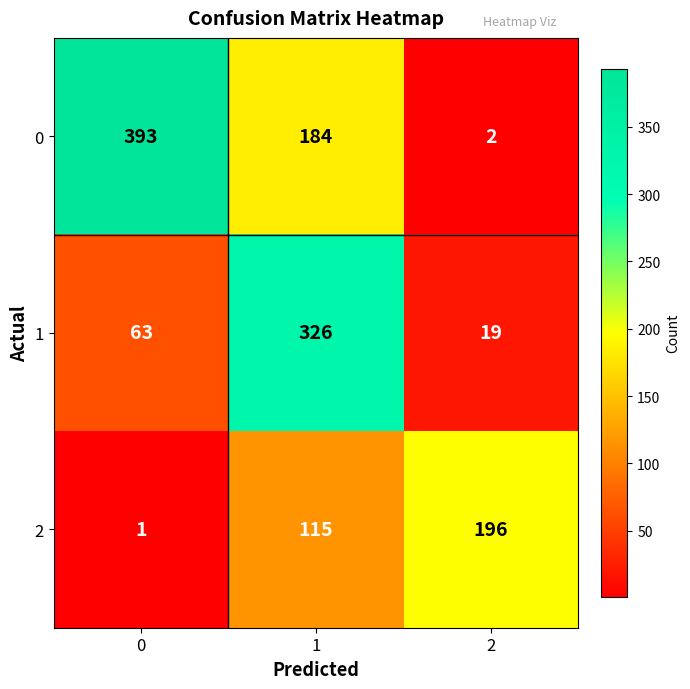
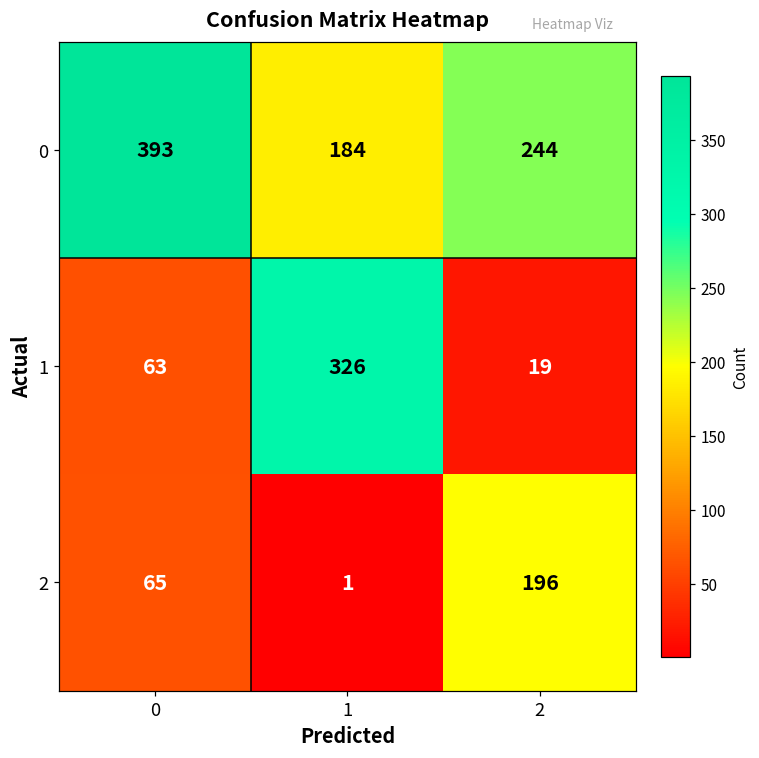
0, 2: 2 -> 244
2, 0: 1 -> 65
2, 1: 115 -> 1
